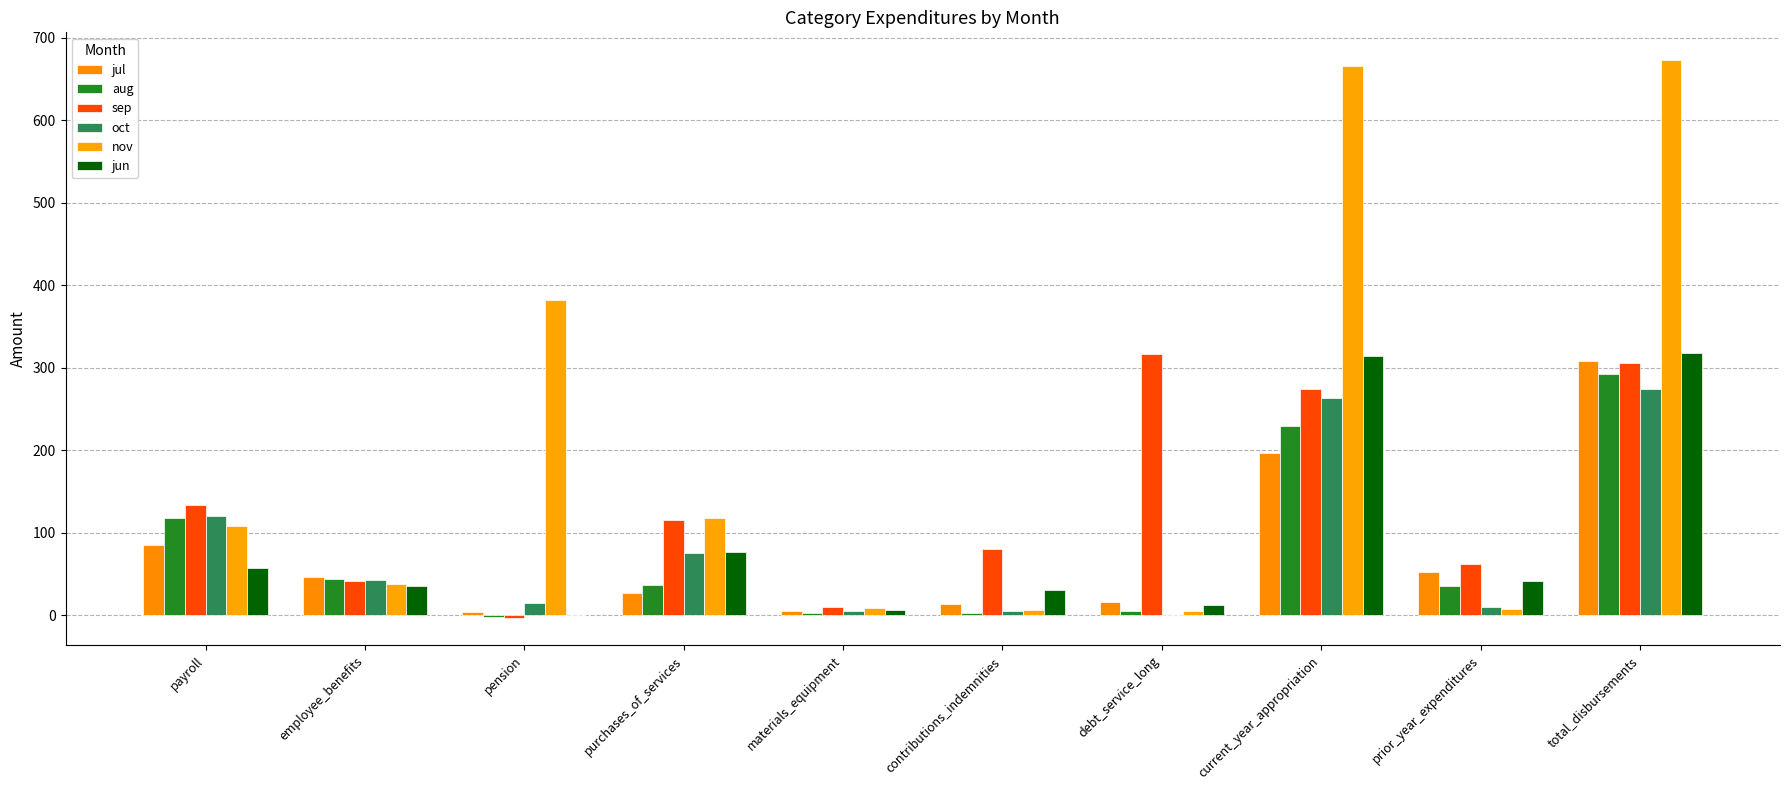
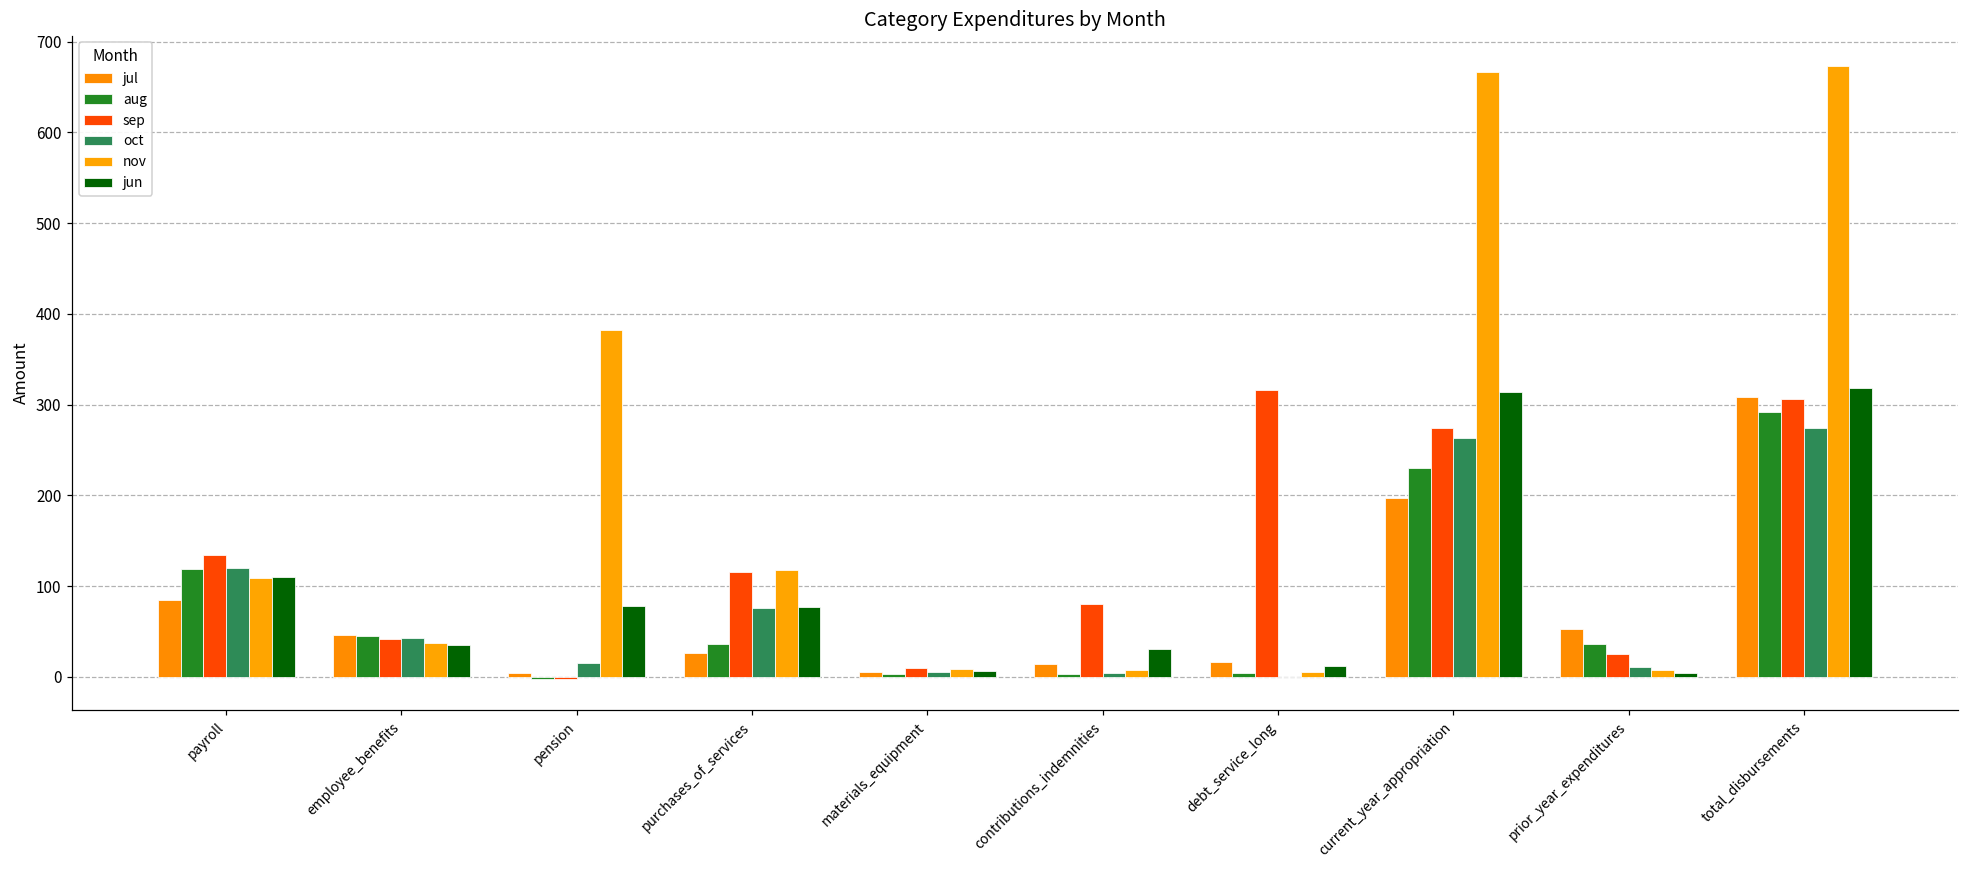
jun, payroll: 60 -> 110
jun, pension: 0 -> 80
sep, prior_year_expenditures: 60 -> 30
jun, prior_year_expenditures: 40 -> 0
